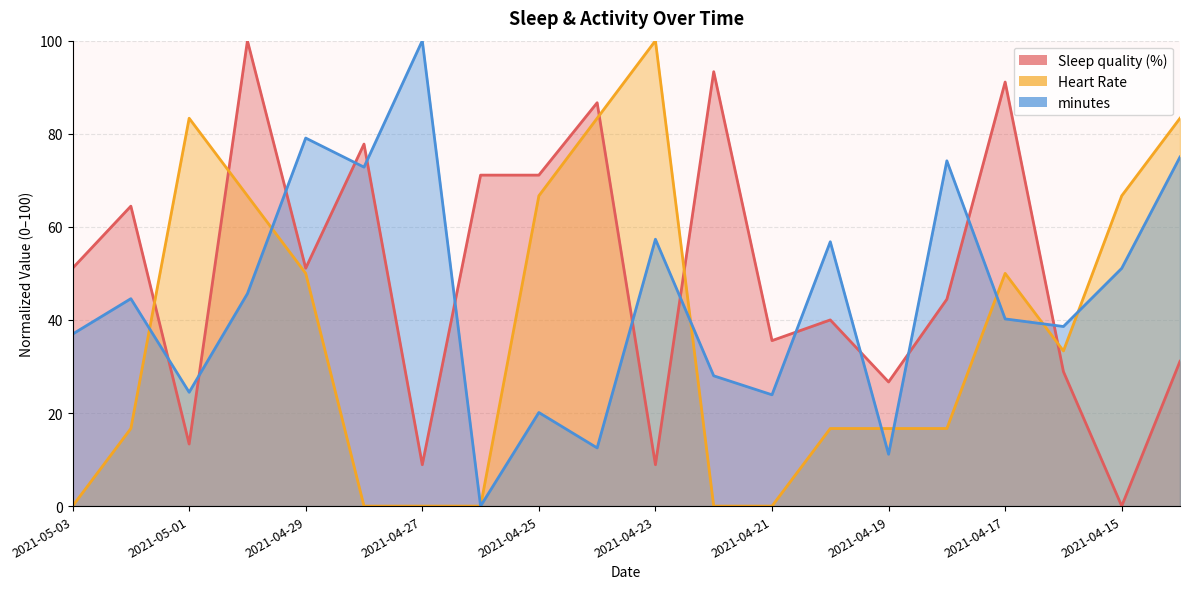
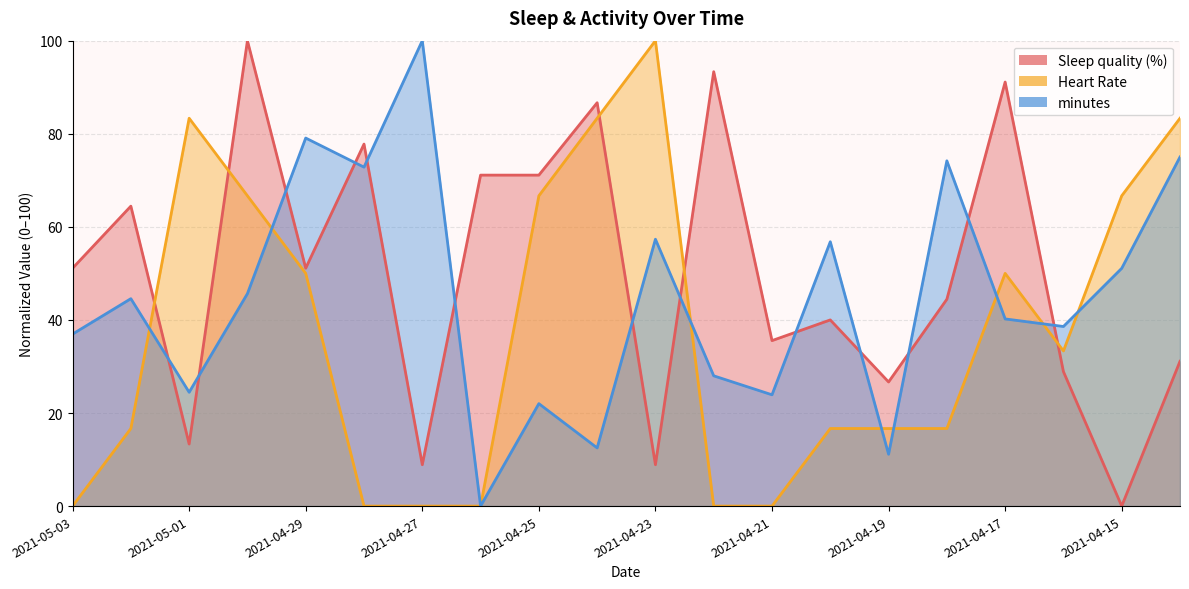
minutes, 2021-04-25: 20 -> 22
